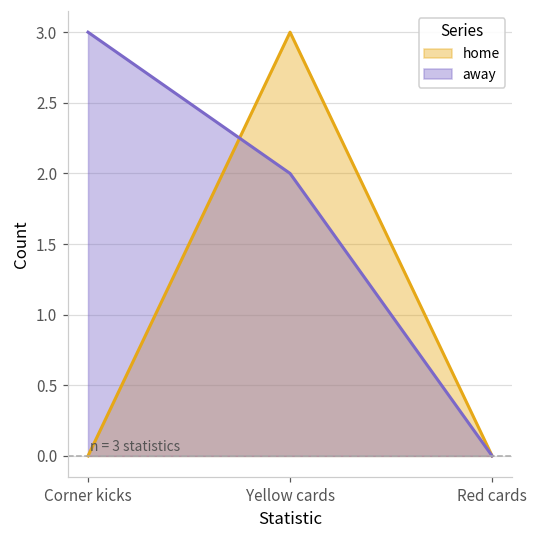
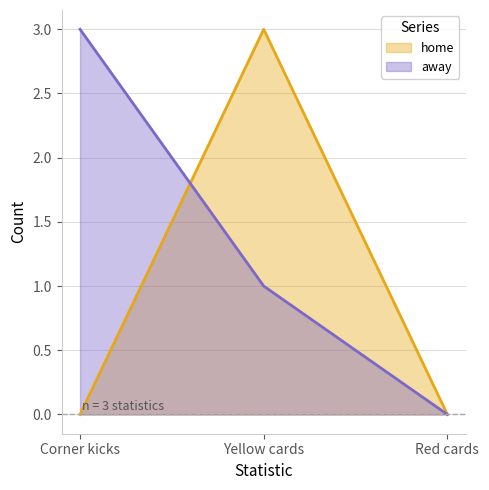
away, Yellow cards: 2 -> 1
